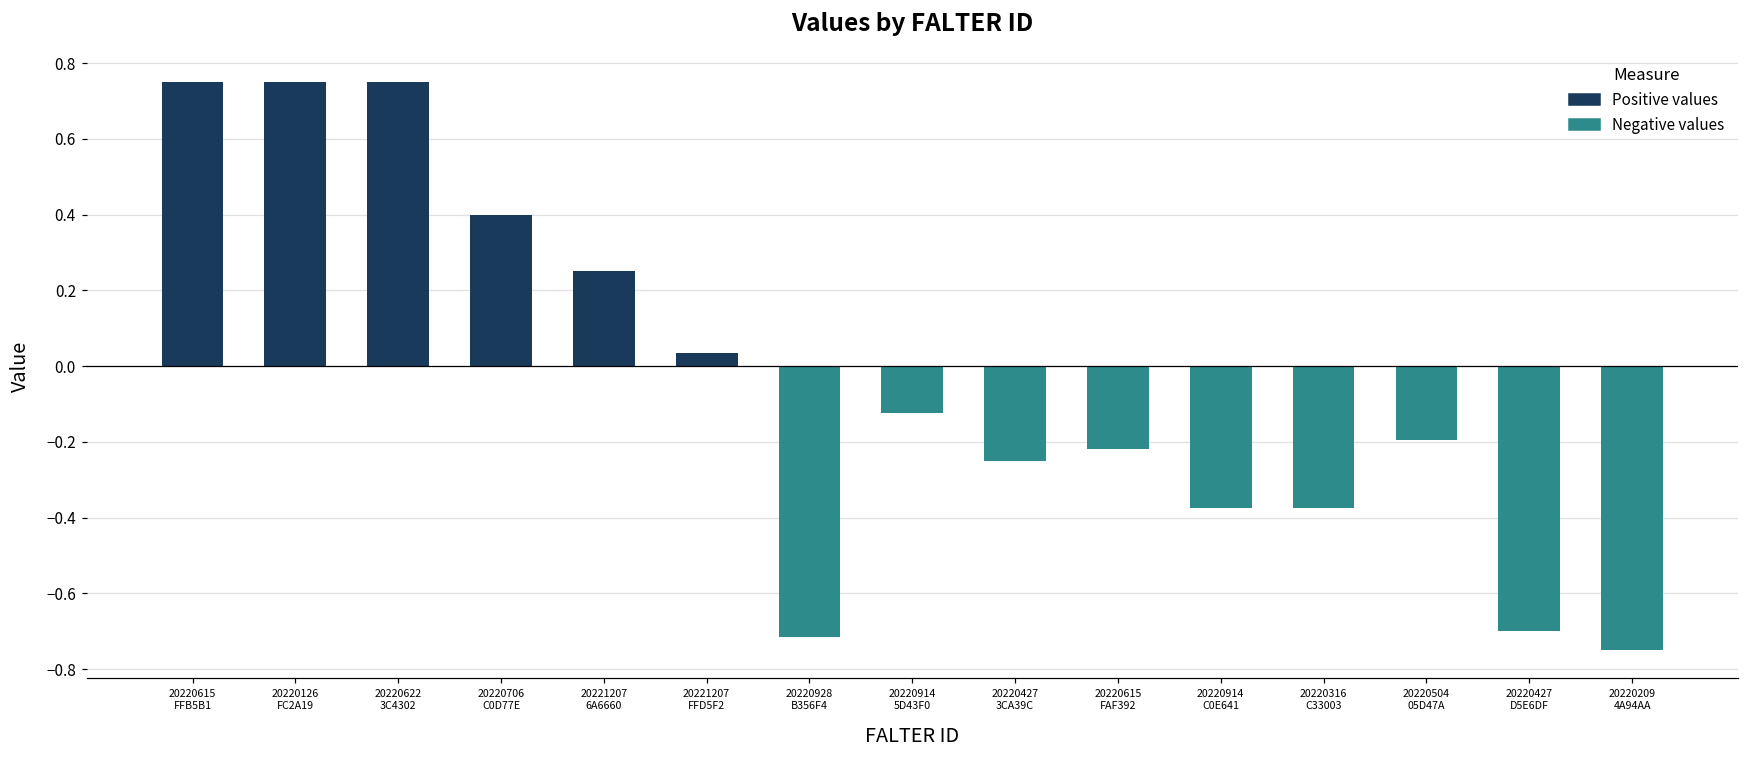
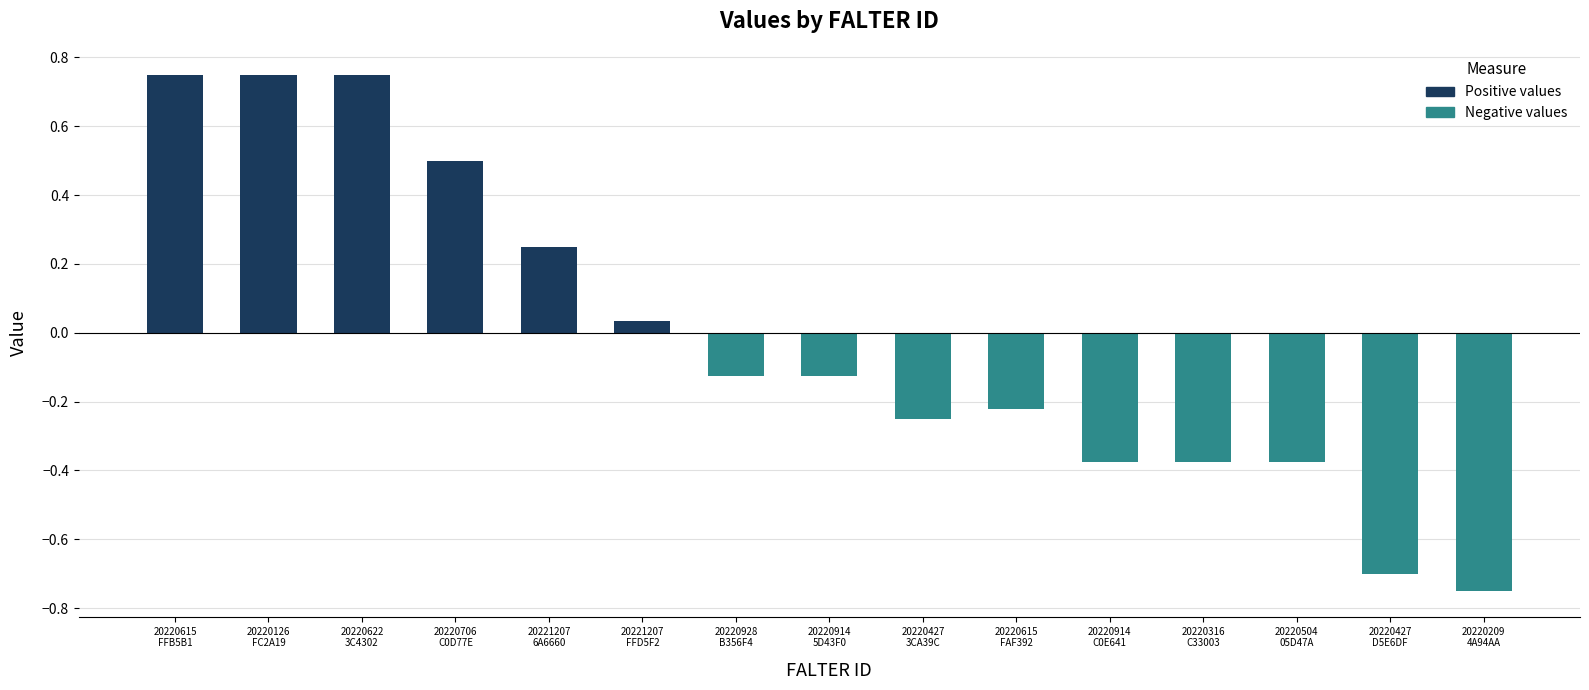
Positive values, 20220706 C0D77E: 0.4 -> 0.5
Negative values, 20220928 B356F4: -0.72 -> -0.13
Negative values, 20220504 05D47A: -0.19 -> -0.38
